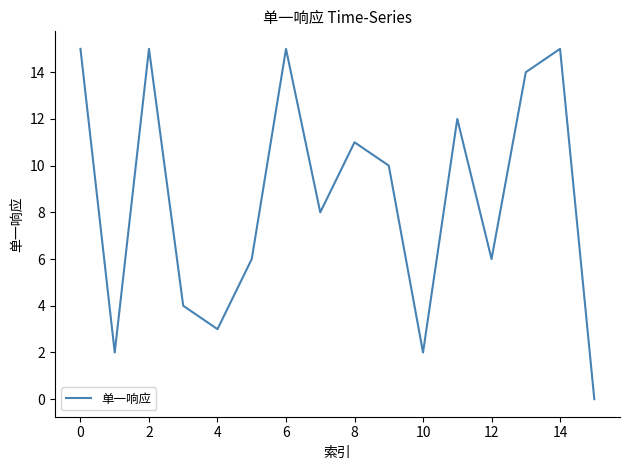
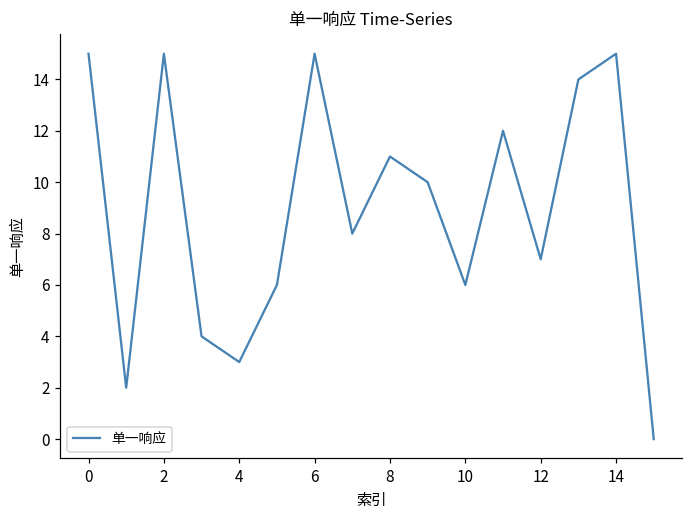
10: 2 -> 6
12: 6 -> 7
